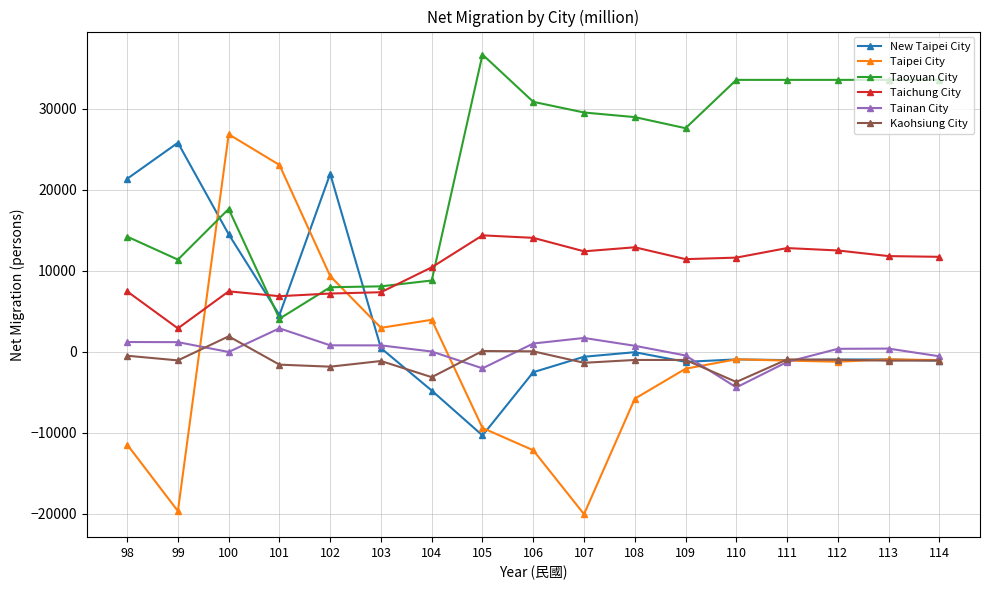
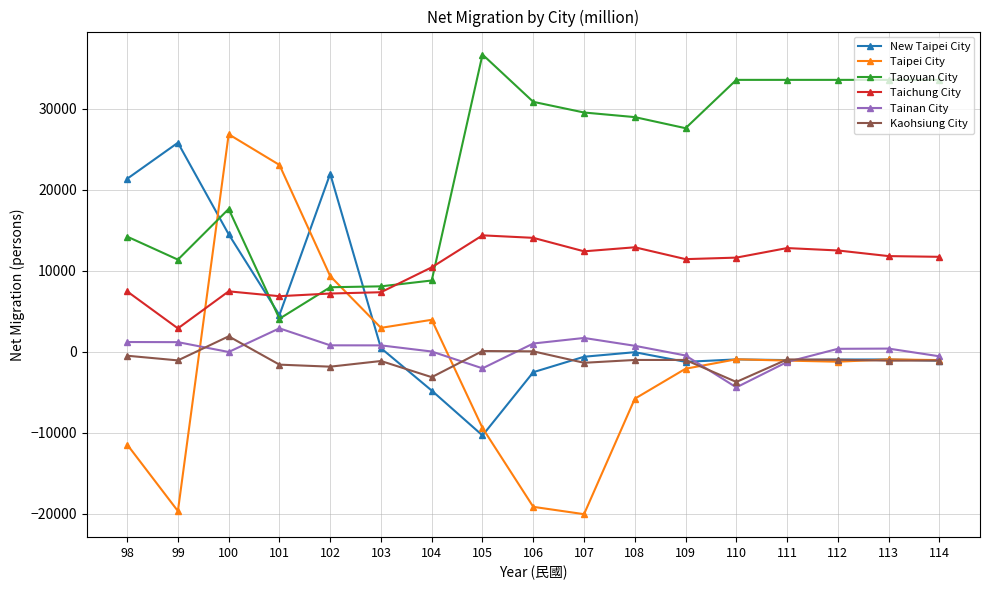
Taipei City, 106: -12000 -> -19000
